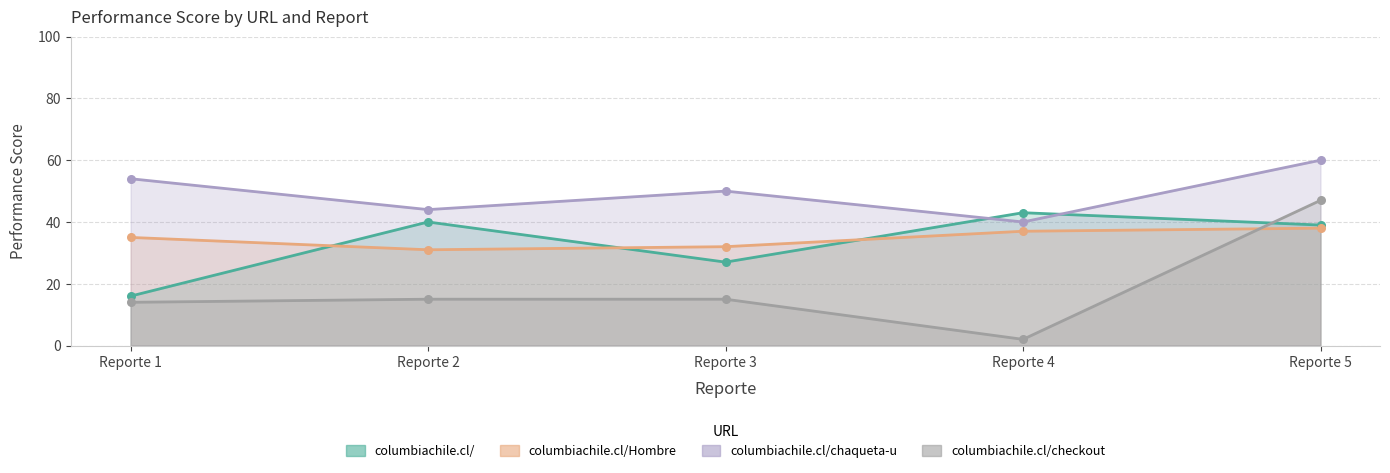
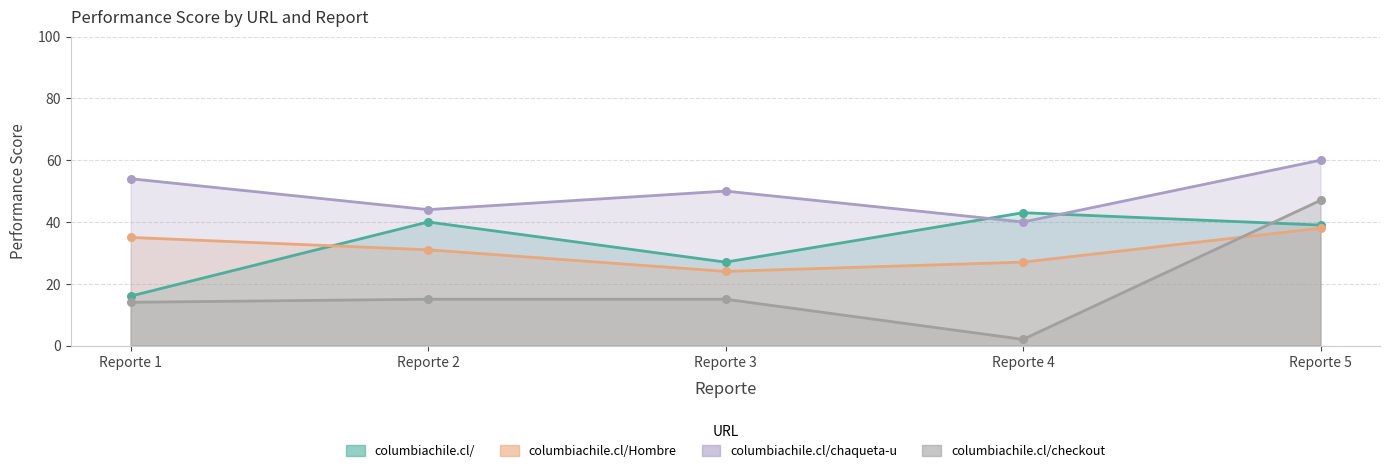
columbiachile.cl/Hombre, Reporte 3: 32 -> 24
columbiachile.cl/Hombre, Reporte 4: 37 -> 27
